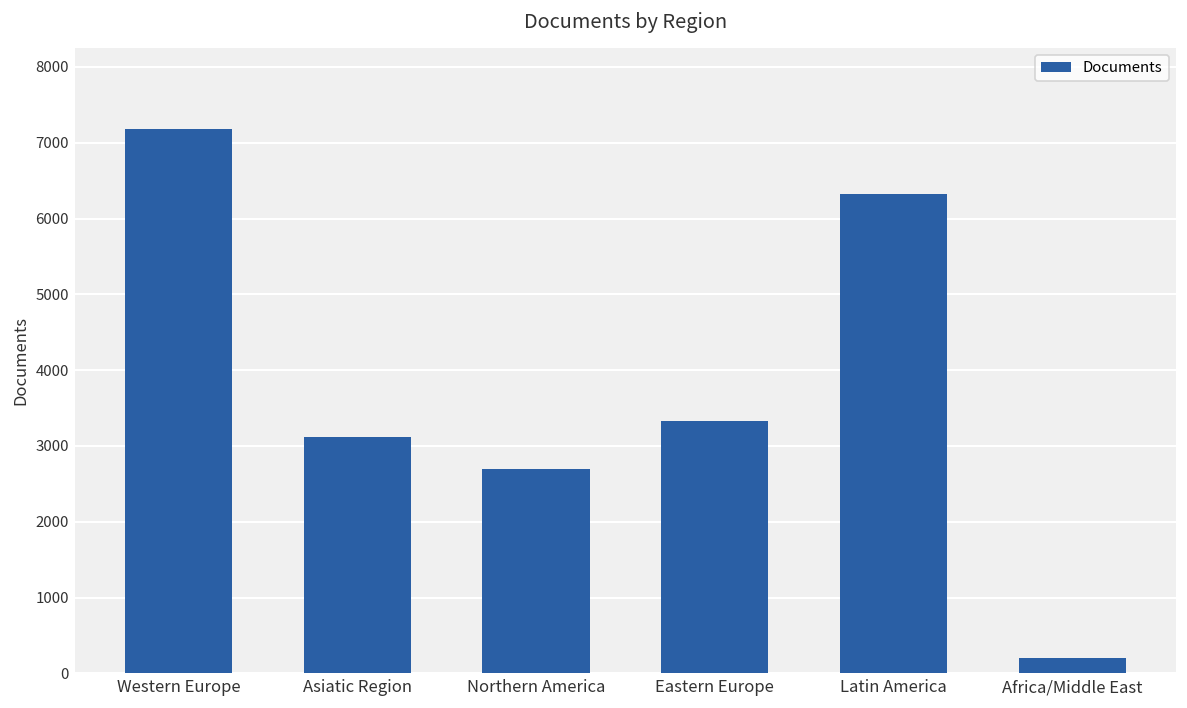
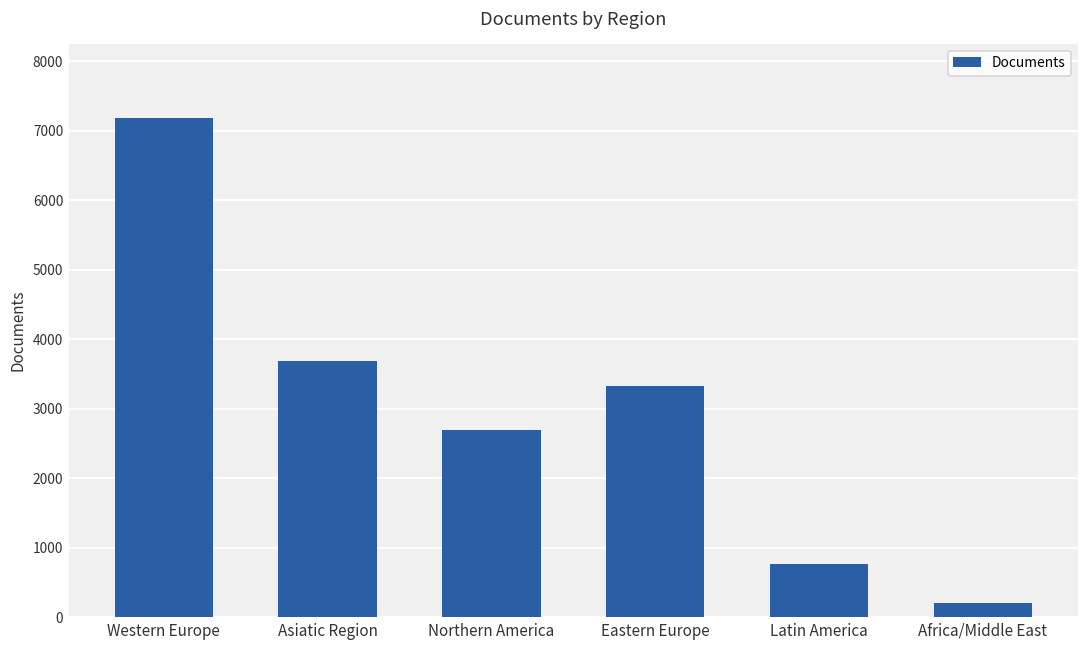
Asiatic Region: 3100 -> 3700
Latin America: 6300 -> 800
